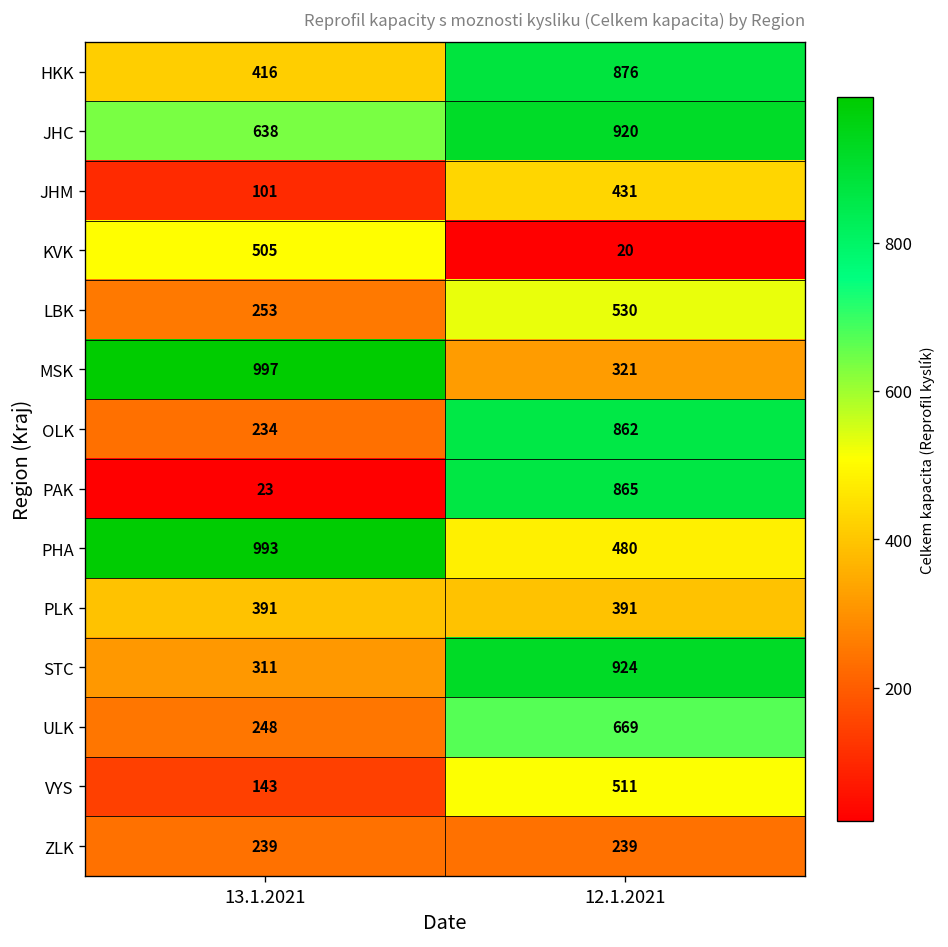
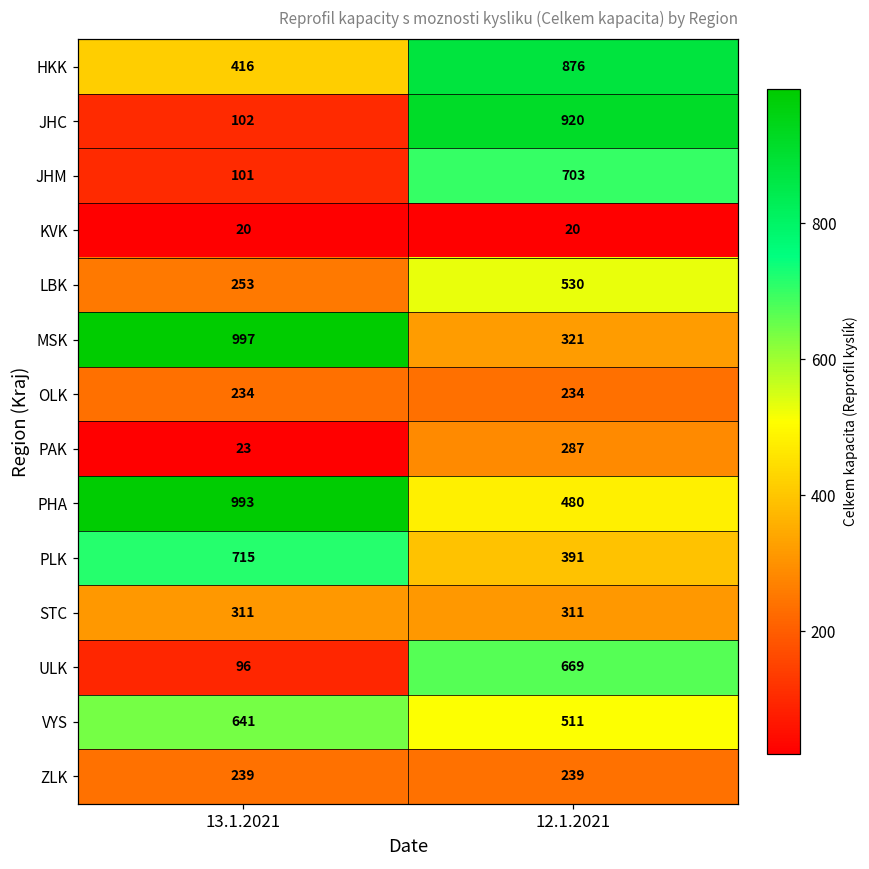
JHC, 13.1.2021: 638 -> 102
JHM, 12.1.2021: 431 -> 703
KVK, 13.1.2021: 505 -> 20
OLK, 12.1.2021: 862 -> 234
PAK, 12.1.2021: 865 -> 287
PLK, 13.1.2021: 391 -> 715
STC, 12.1.2021: 924 -> 311
ULK, 13.1.2021: 248 -> 96
VYS, 13.1.2021: 143 -> 641
